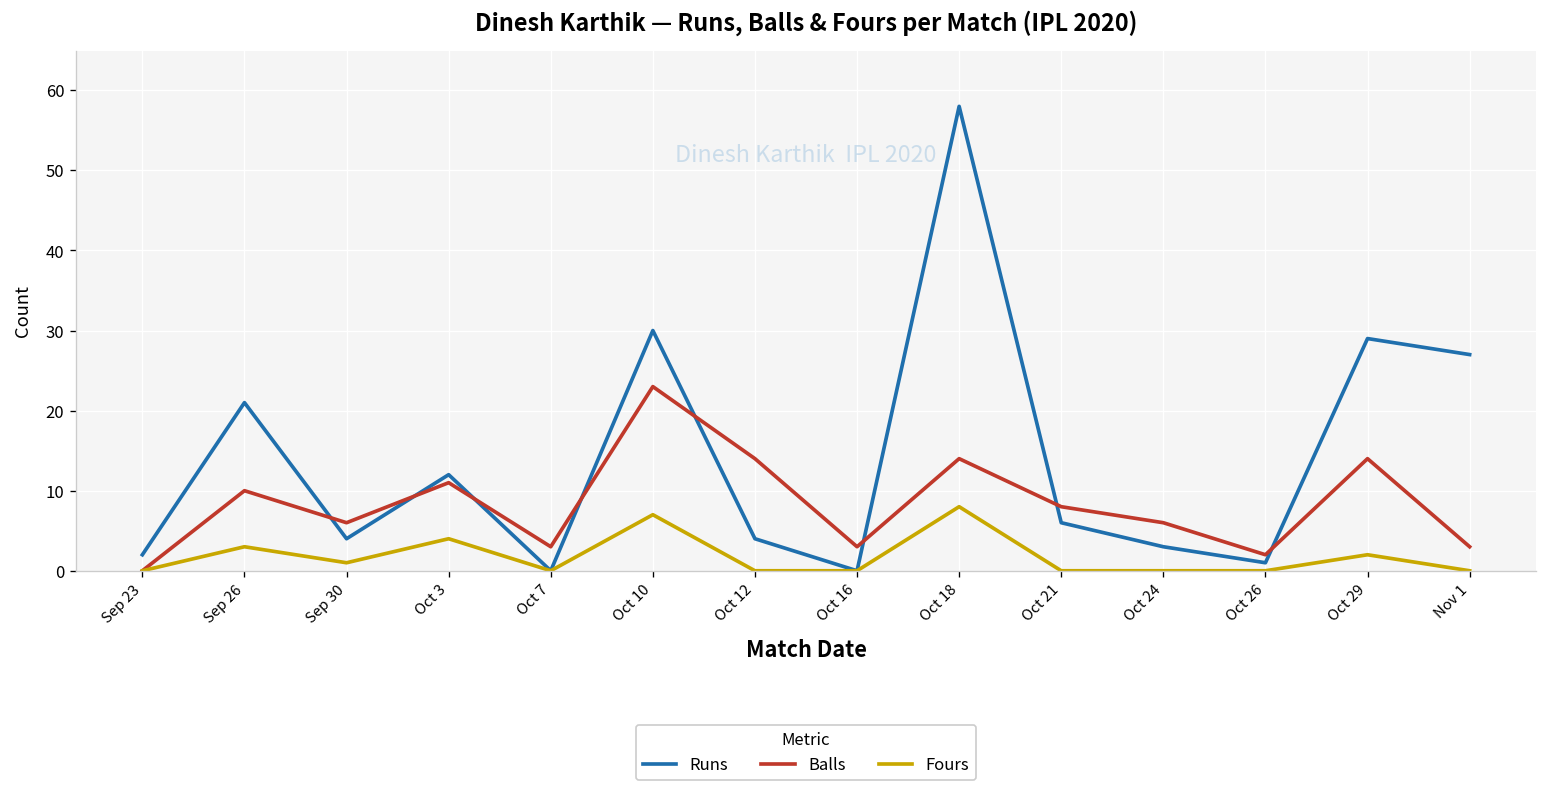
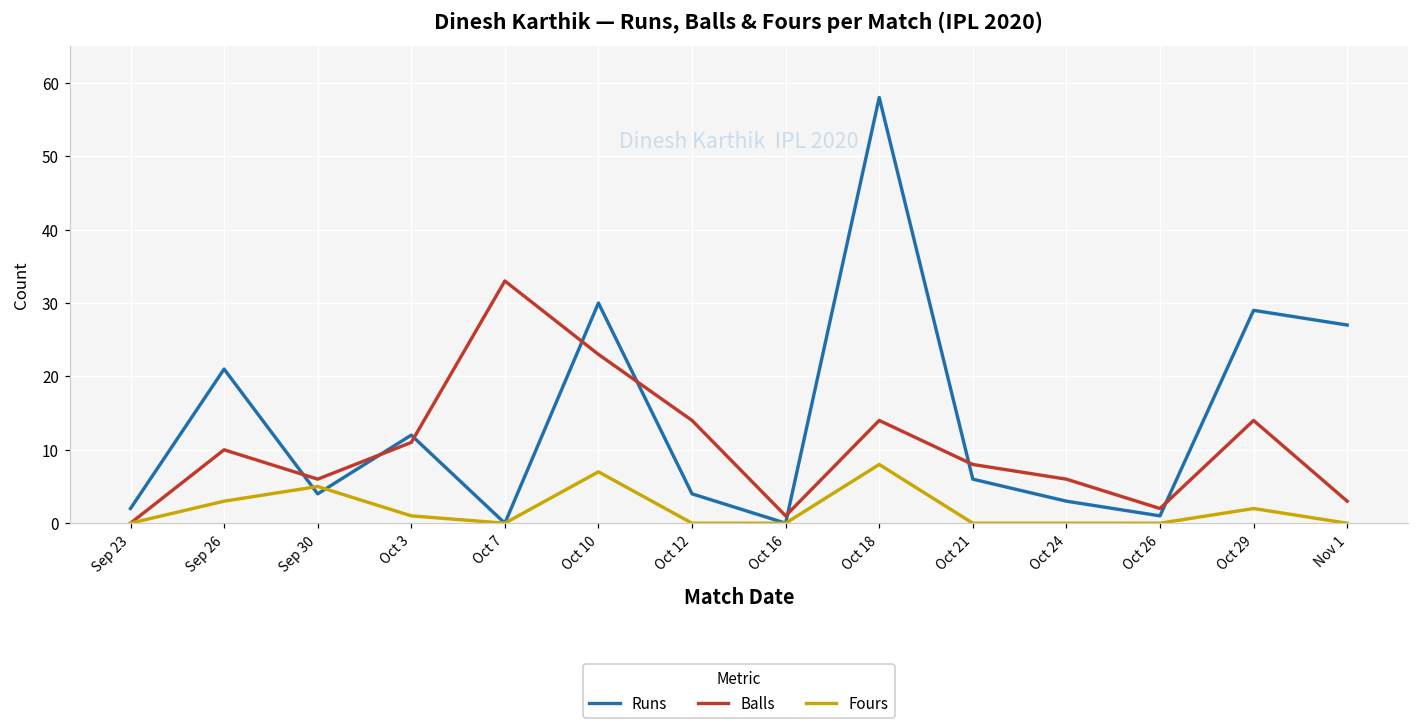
Fours, Sep 30: 1 -> 5
Fours, Oct 3: 4 -> 1
Balls, Oct 7: 3 -> 33
Balls, Oct 16: 3 -> 1
